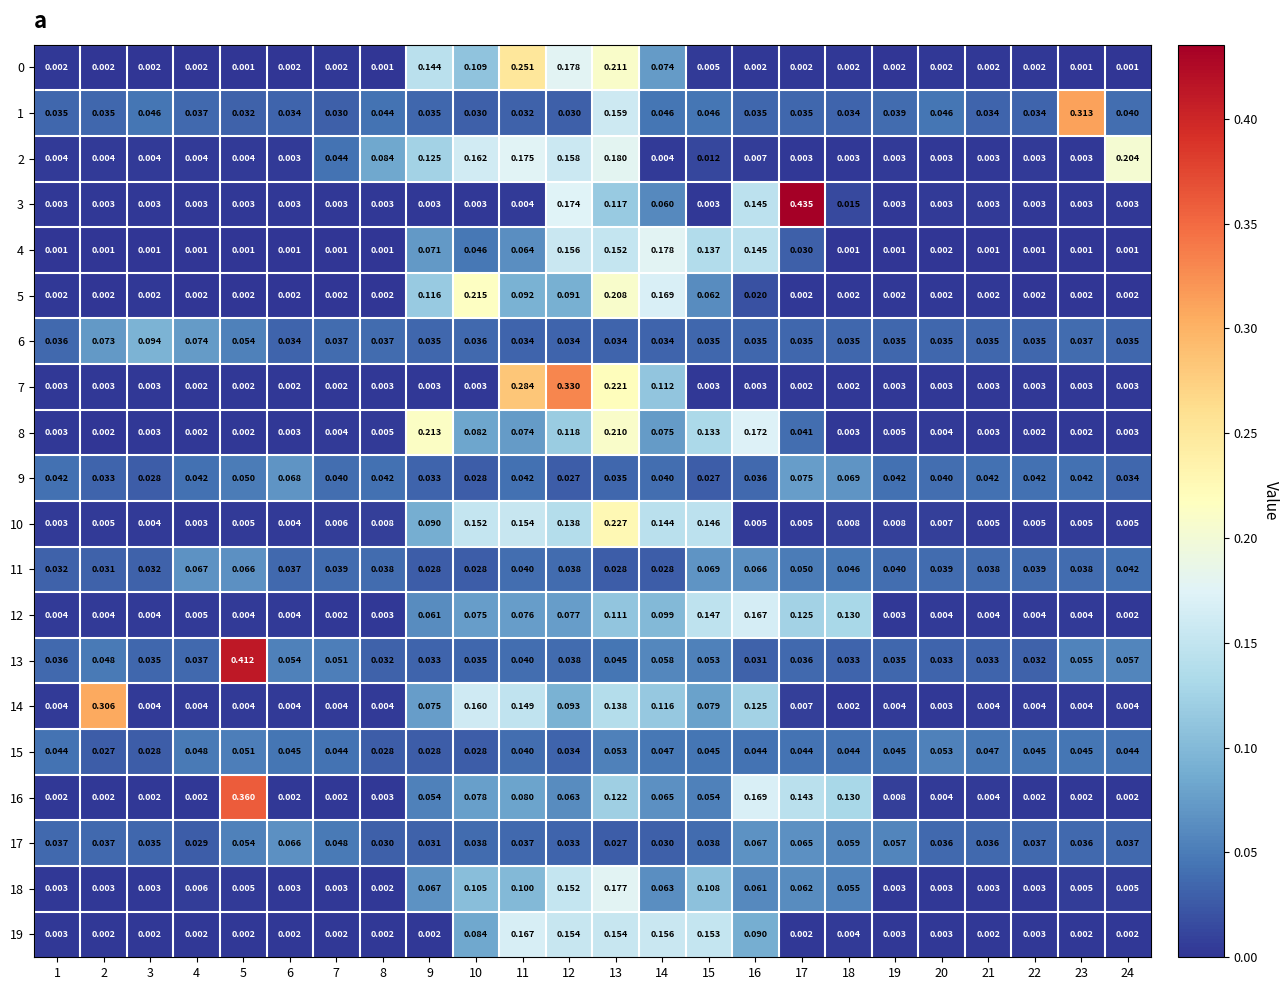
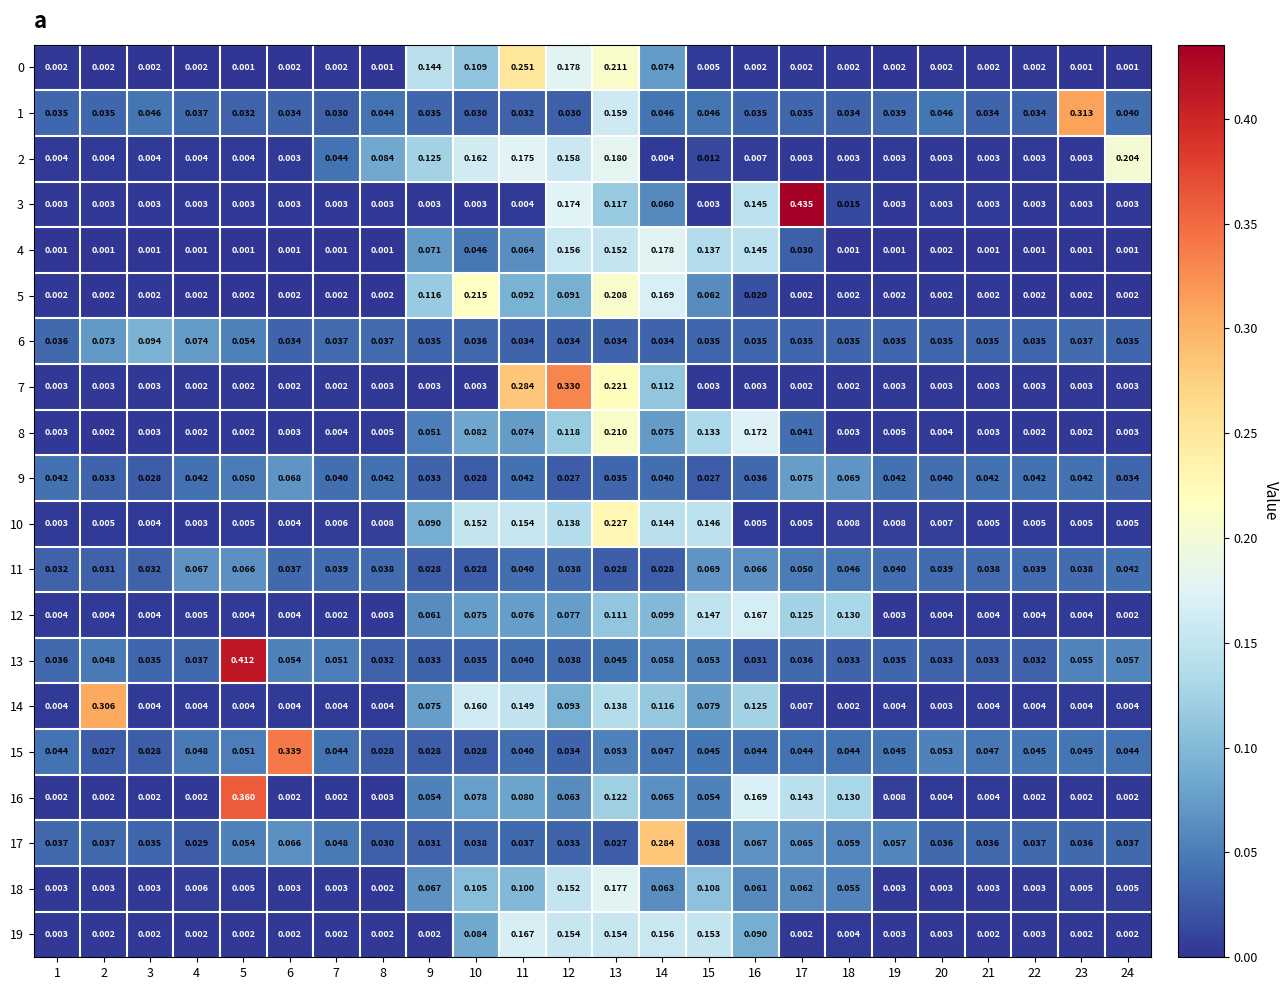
8, 9: 0.213 -> 0.051
15, 6: 0.045 -> 0.339
17, 14: 0.030 -> 0.284
